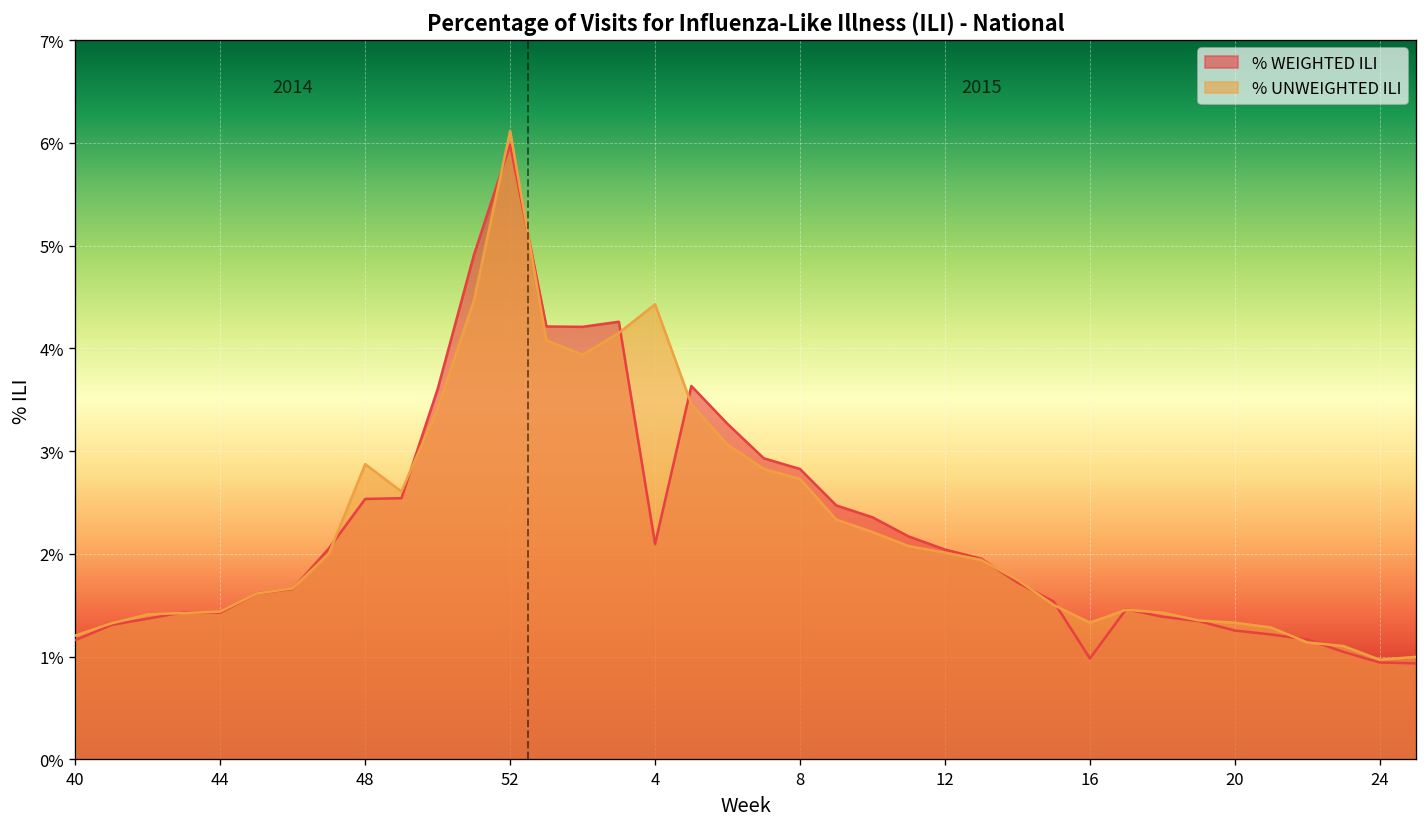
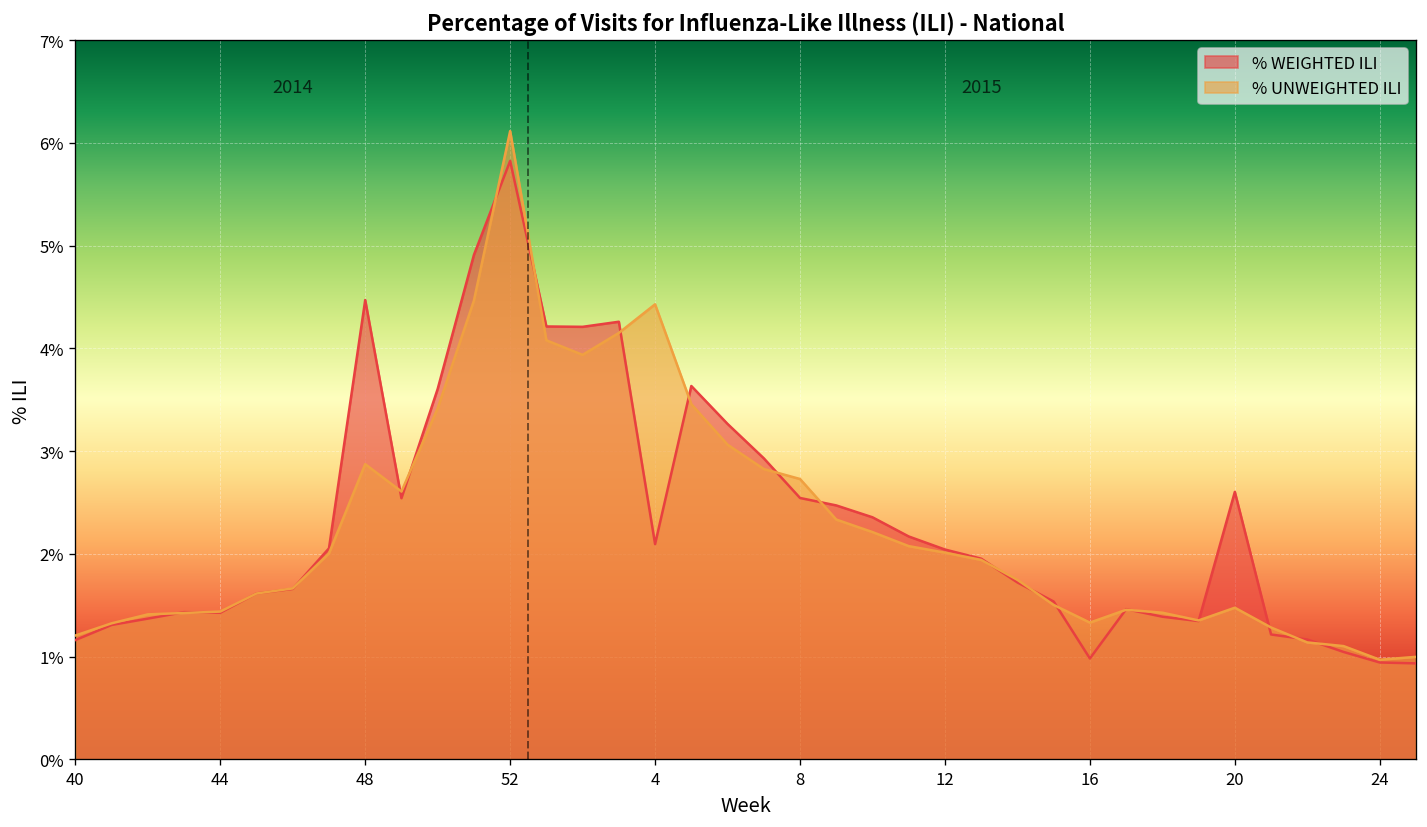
% WEIGHTED ILI, 48: 2.5% -> 4.5%
% WEIGHTED ILI, 52: 6.0% -> 5.8%
% WEIGHTED ILI, 8: 2.8% -> 2.5%
% WEIGHTED ILI, 20: 1.3% -> 2.6%
% UNWEIGHTED ILI, 20: 1.3% -> 1.5%
